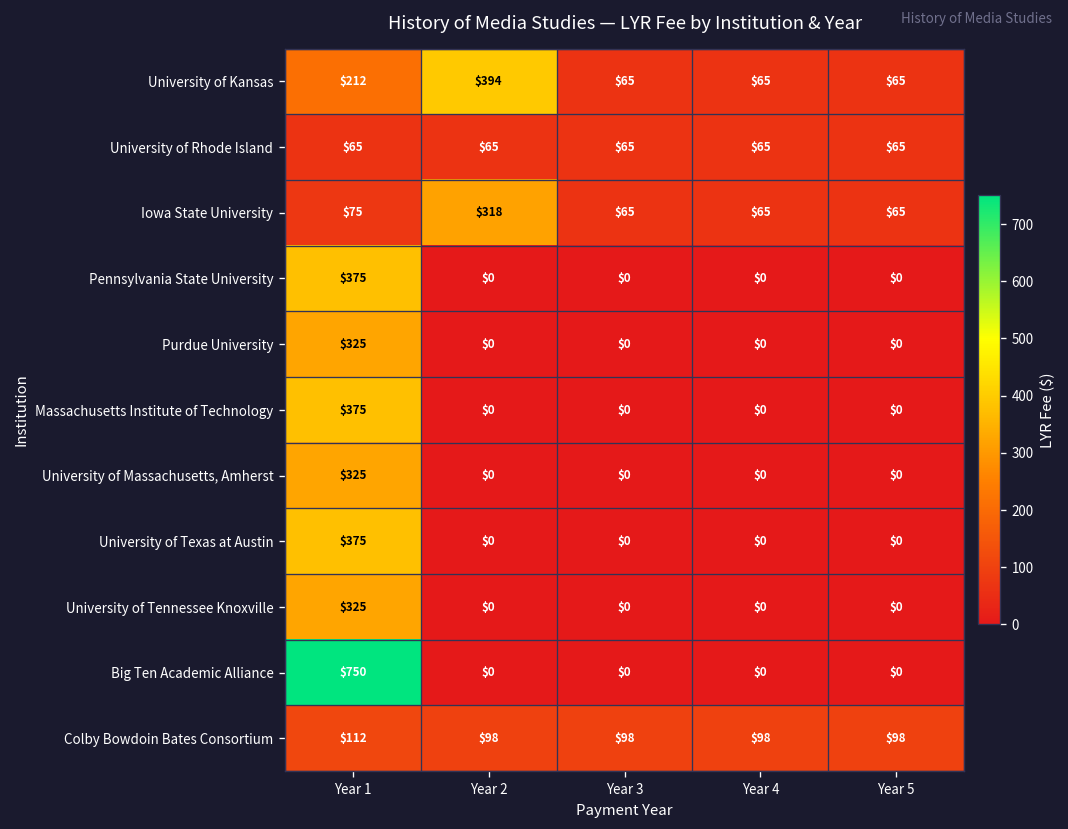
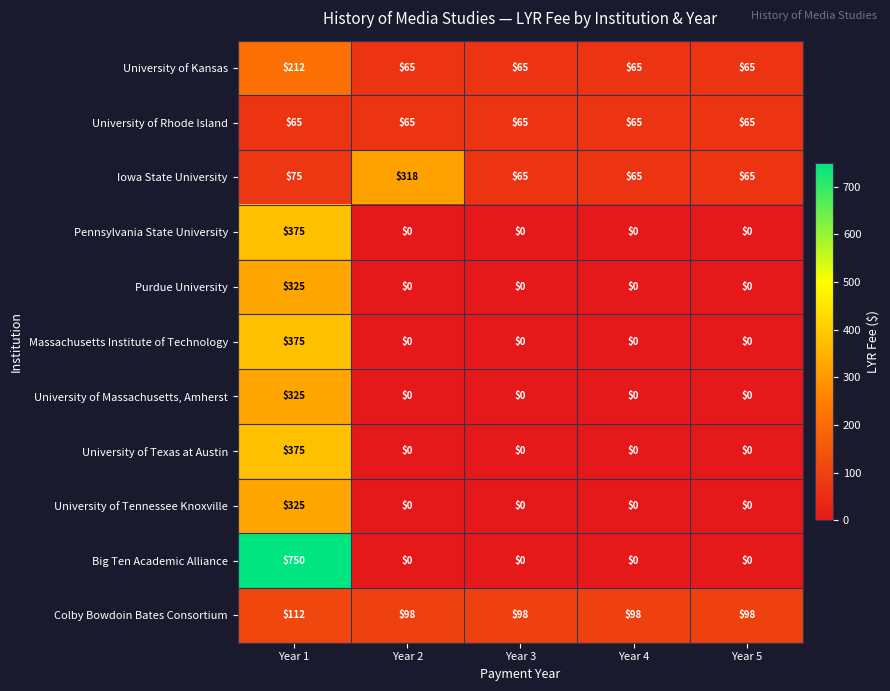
University of Kansas, Year 2: $394 -> $65
